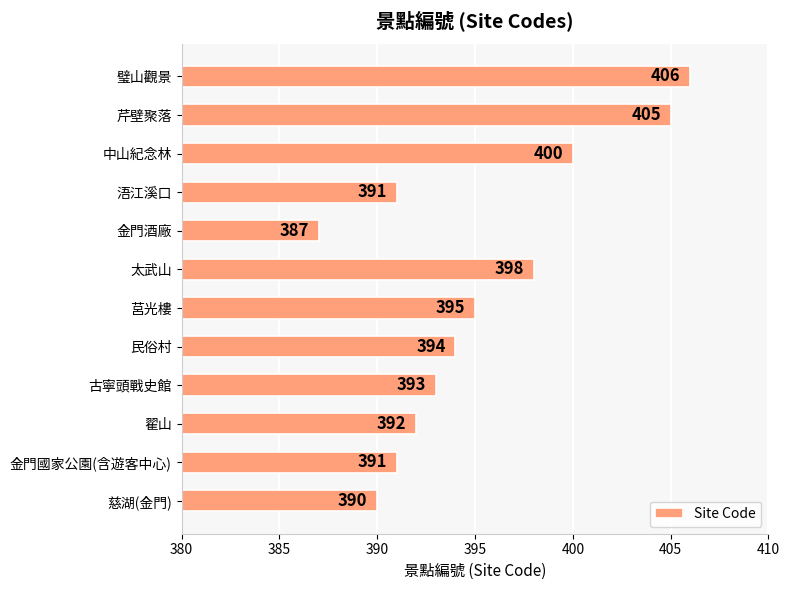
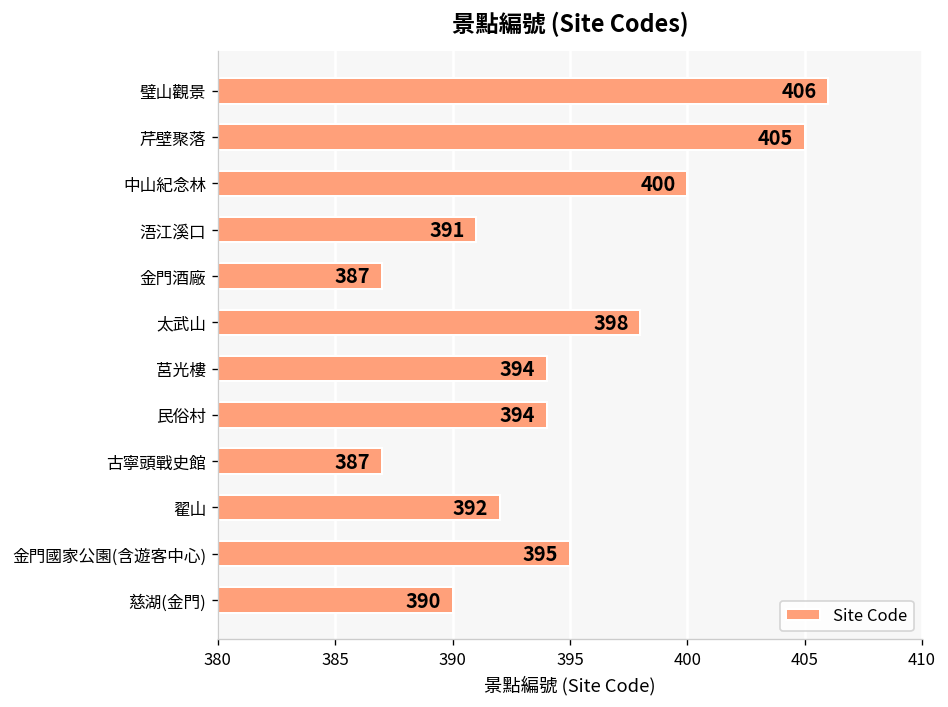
莒光樓: 395 -> 394
古寧頭戰史館: 393 -> 387
金門國家公園(含遊客中心): 391 -> 395
